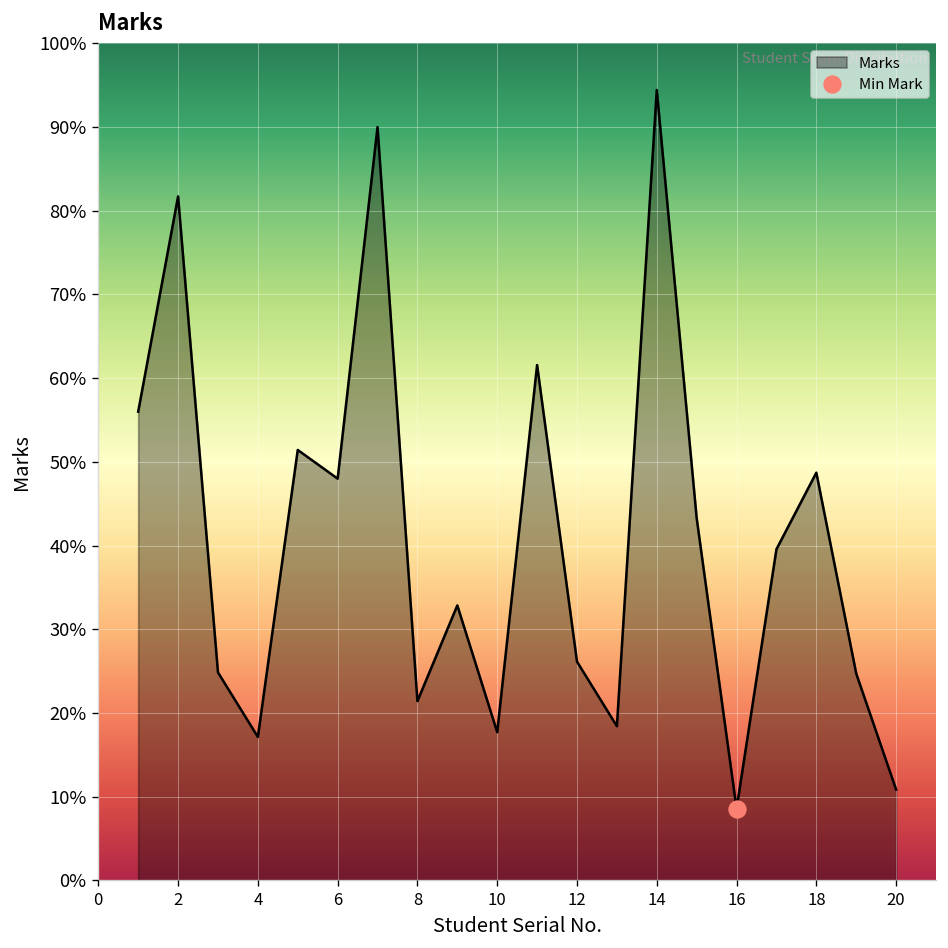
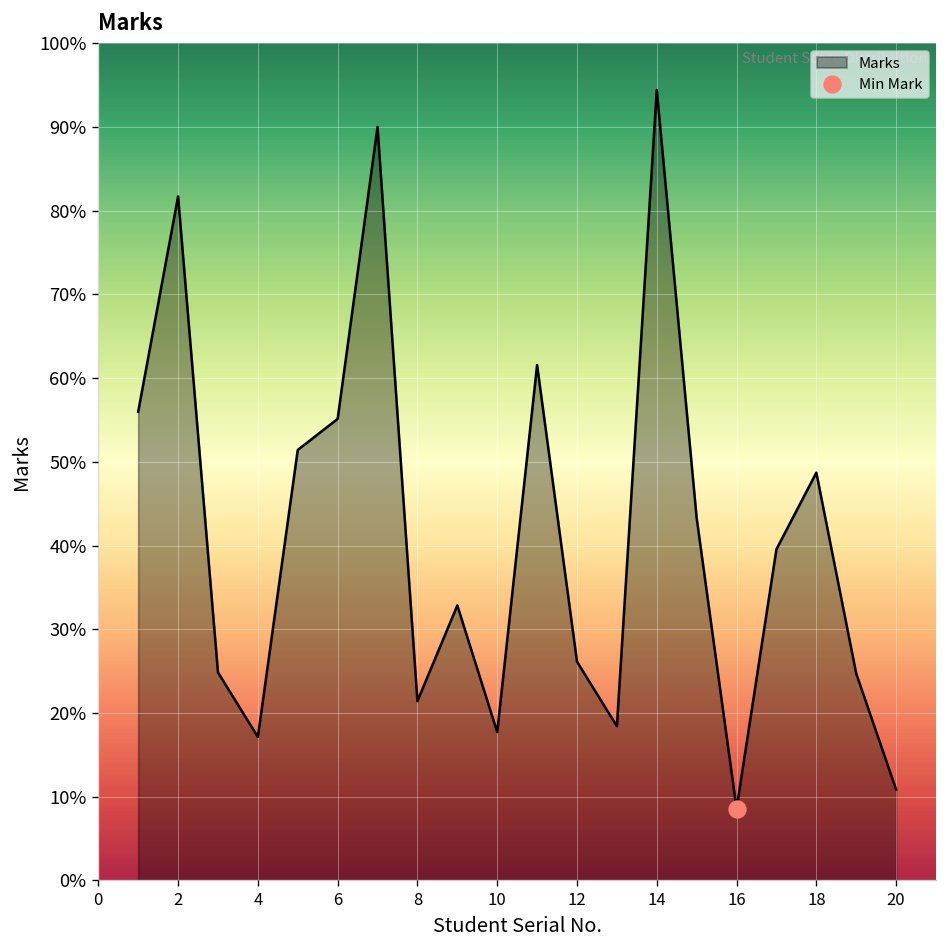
Marks, 6: 48% -> 55%
